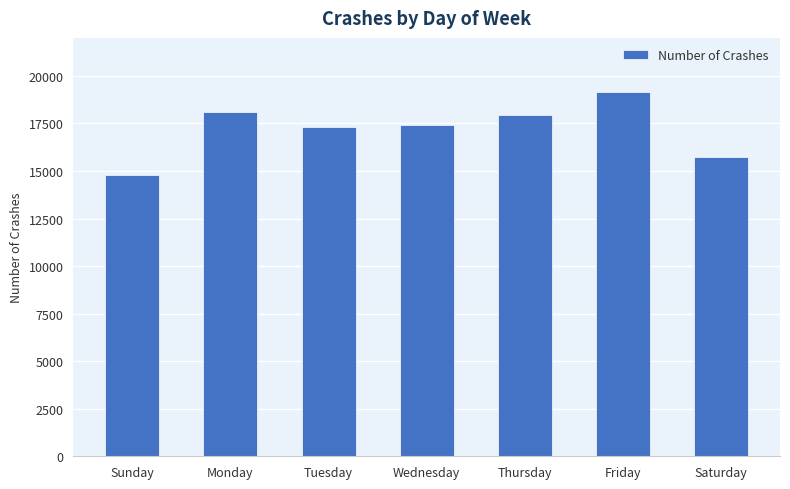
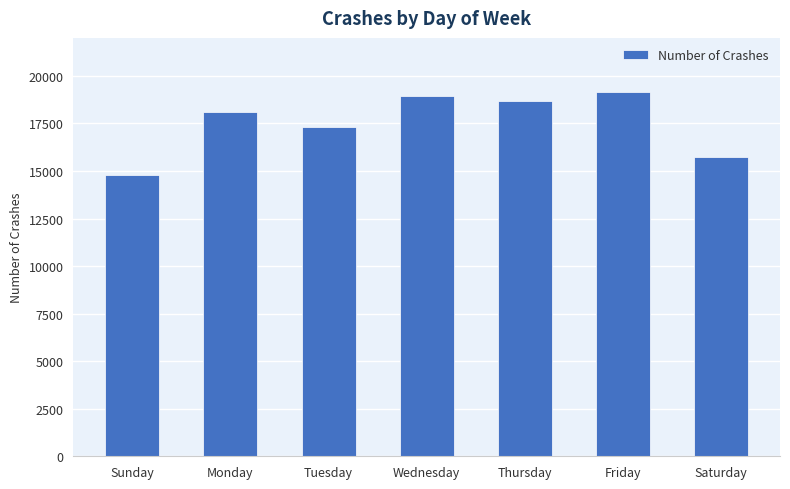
Wednesday: 17400 -> 18900
Thursday: 18000 -> 18700
